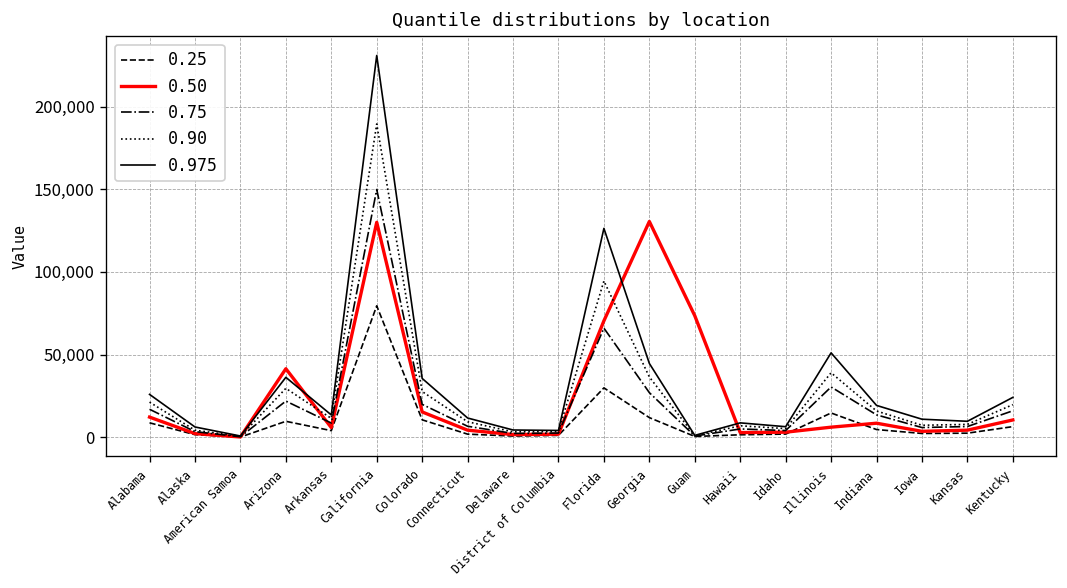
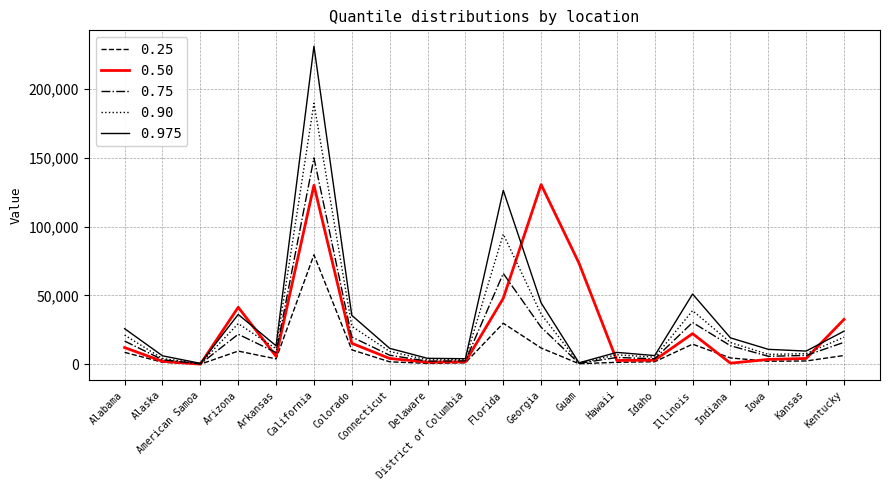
0.50, Florida: 70,000 -> 48,000
0.50, Illinois: 6,000 -> 22,000
0.50, Indiana: 8,000 -> 1,000
0.50, Kentucky: 10,000 -> 33,000
